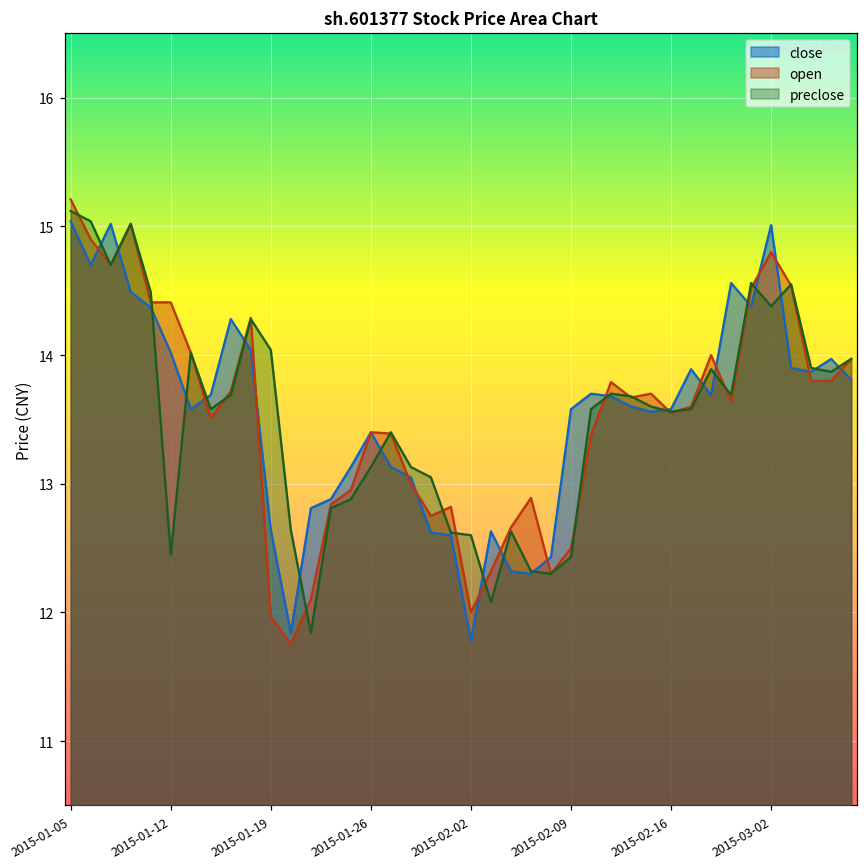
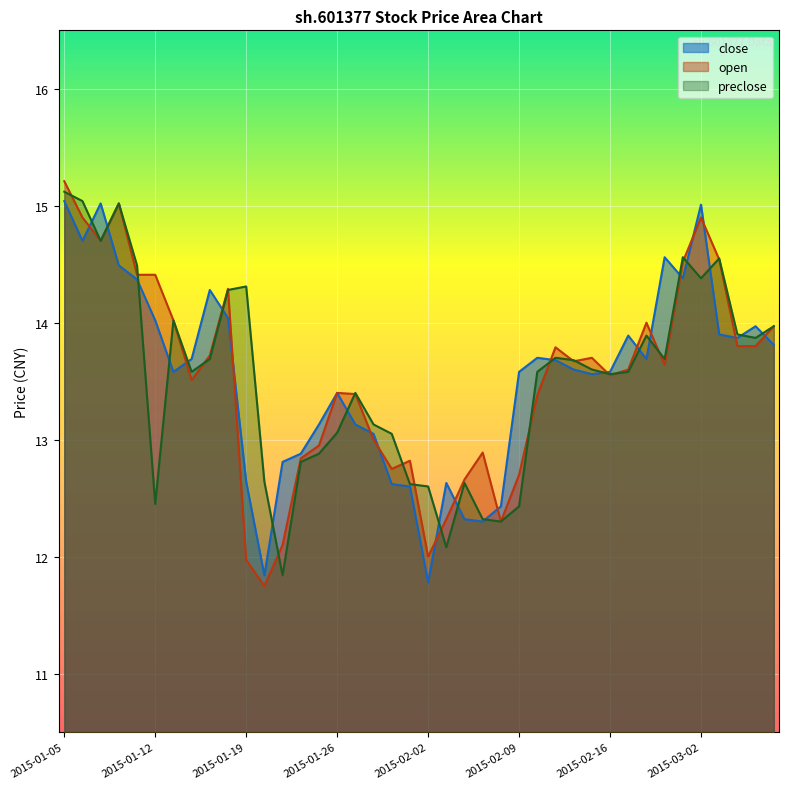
preclose, 2015-01-19: 14.04 -> 14.31
preclose, 2015-01-26: 13.13 -> 13.06
open, 2015-02-09: 12.5 -> 12.7
open, 2015-03-02: 14.8 -> 14.9
